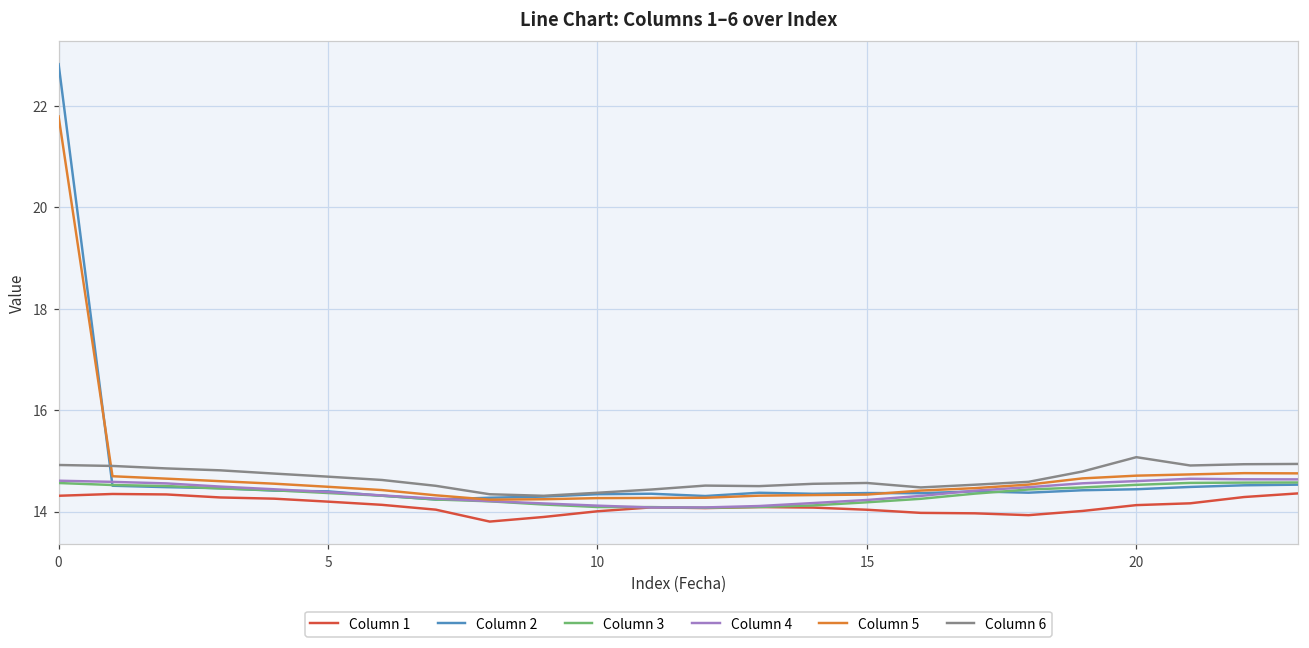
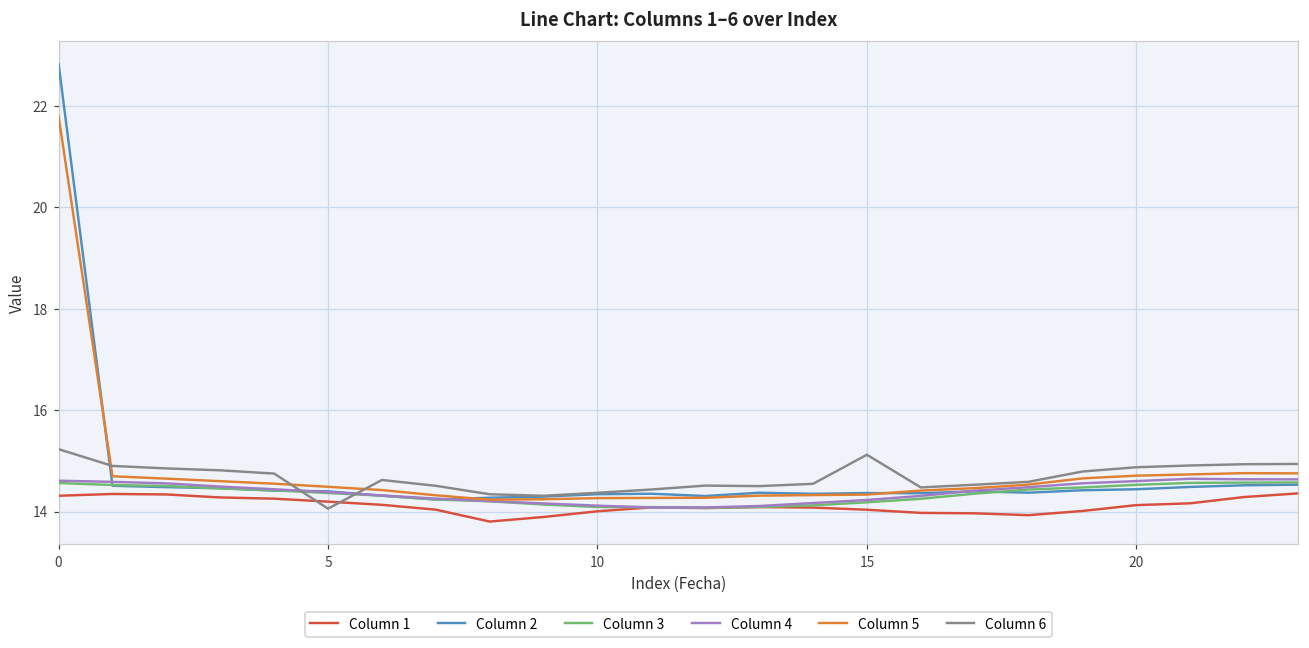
Column 6, 0: 14.9 -> 15.2
Column 6, 5: 14.7 -> 14.1
Column 6, 15: 14.6 -> 15.1
Column 6, 20: 15.1 -> 14.9
